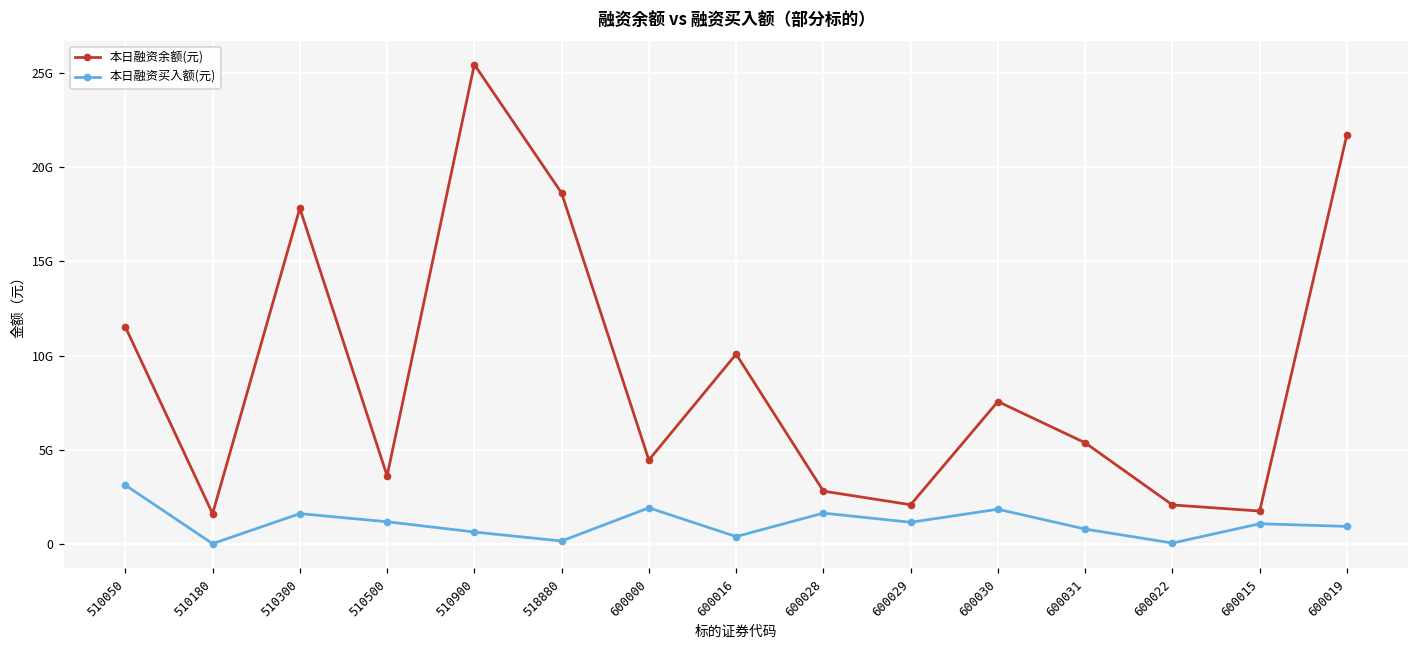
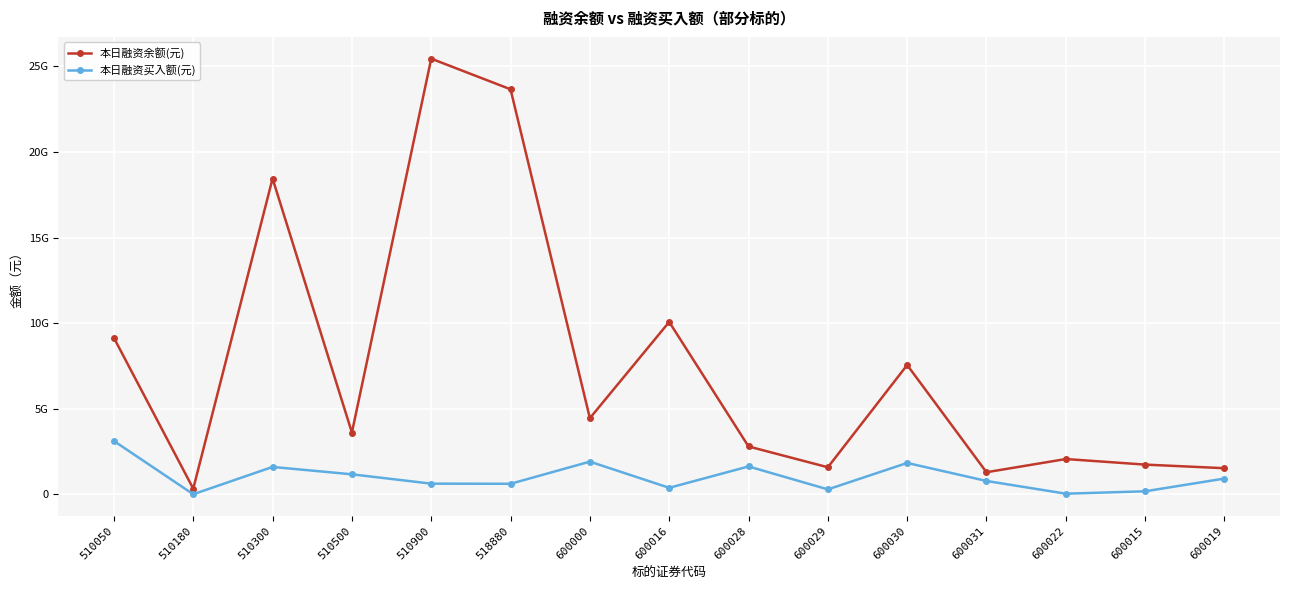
本日融资余额(元), 510050: 11500000000 -> 9100000000
本日融资余额(元), 510180: 1600000000 -> 300000000
本日融资余额(元), 510300: 17800000000 -> 18500000000
本日融资余额(元), 518880: 18600000000 -> 23700000000
本日融资买入额(元), 518880: 100000000 -> 600000000
本日融资余额(元), 600029: 2100000000 -> 1600000000
本日融资买入额(元), 600029: 1100000000 -> 300000000
本日融资余额(元), 600031: 5400000000 -> 1300000000
本日融资买入额(元), 600015: 1100000000 -> 200000000
本日融资余额(元), 600019: 21700000000 -> 1500000000
